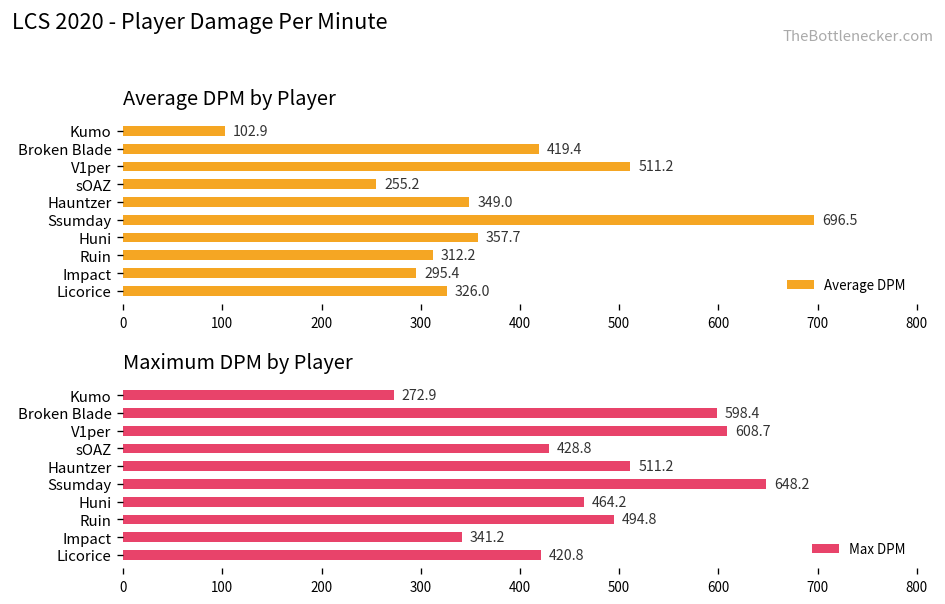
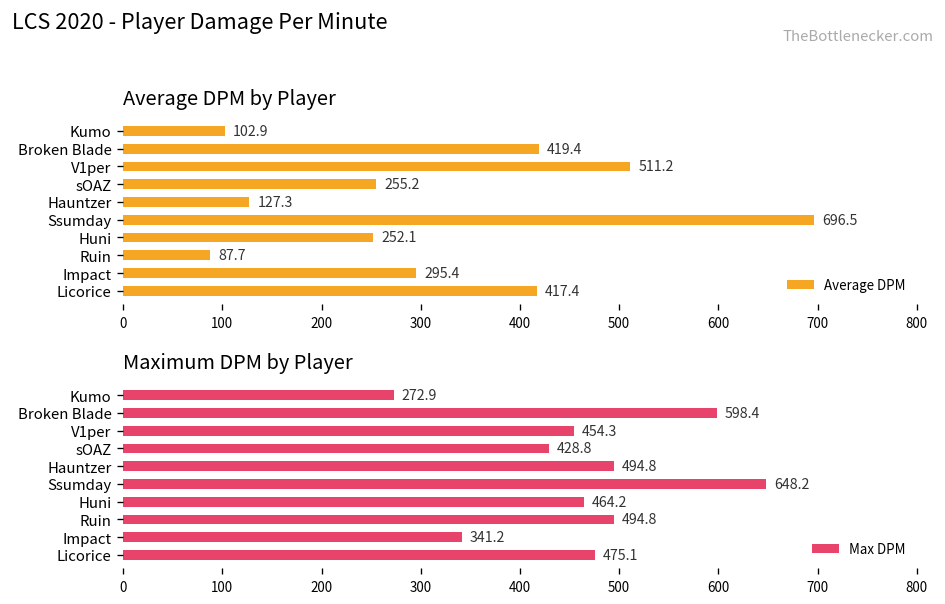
Average DPM by Player, Hauntzer: 349.0 -> 127.3
Average DPM by Player, Huni: 357.7 -> 252.1
Average DPM by Player, Ruin: 312.2 -> 87.7
Average DPM by Player, Licorice: 326.0 -> 417.4
Maximum DPM by Player, V1per: 608.7 -> 454.3
Maximum DPM by Player, Hauntzer: 511.2 -> 494.8
Maximum DPM by Player, Licorice: 420.8 -> 475.1
